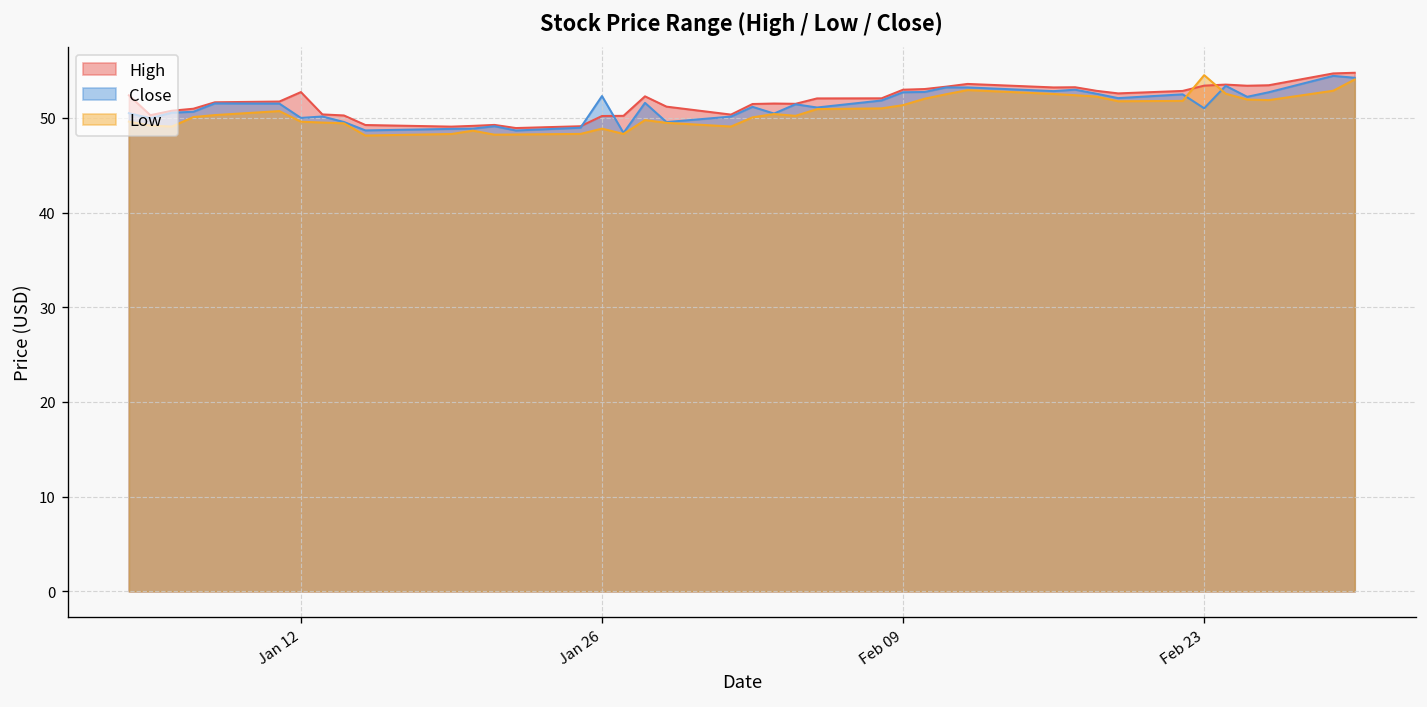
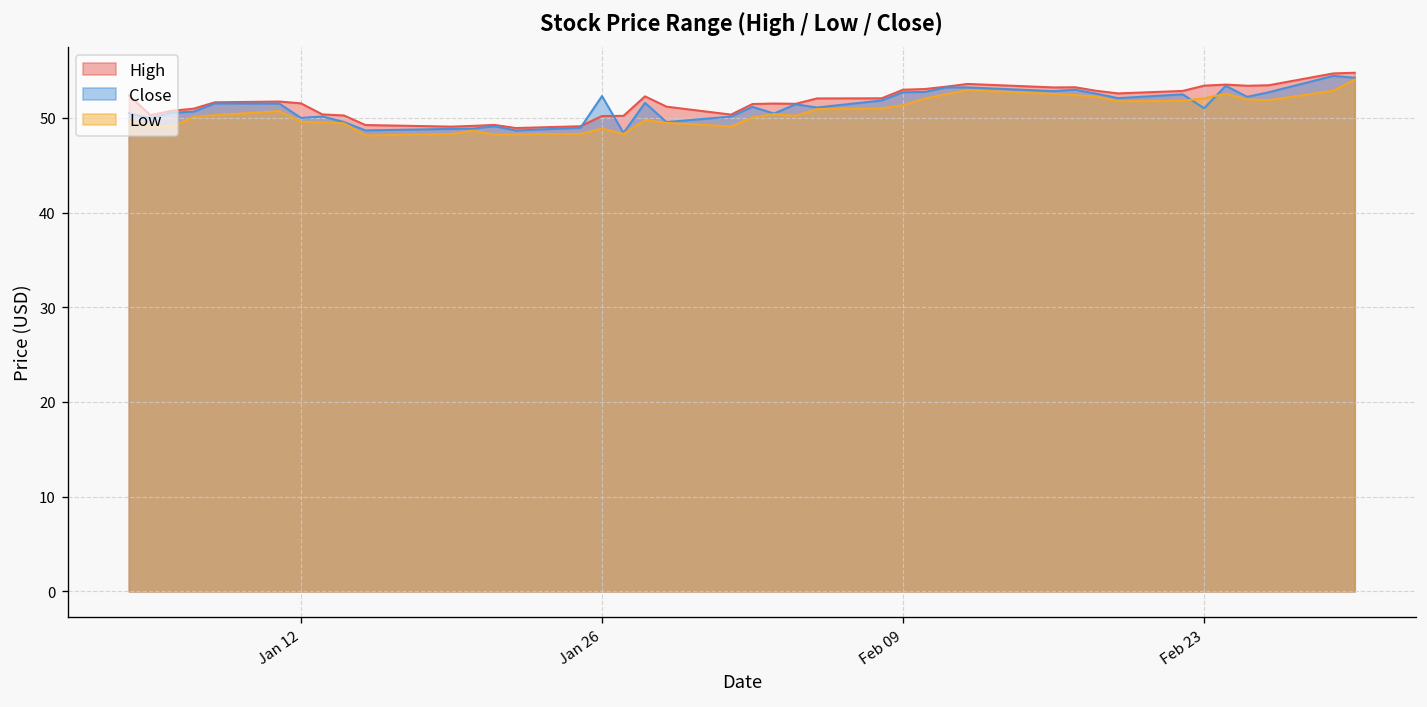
High, Jan 12: 53 -> 52
Low, Feb 23: 55 -> 52
